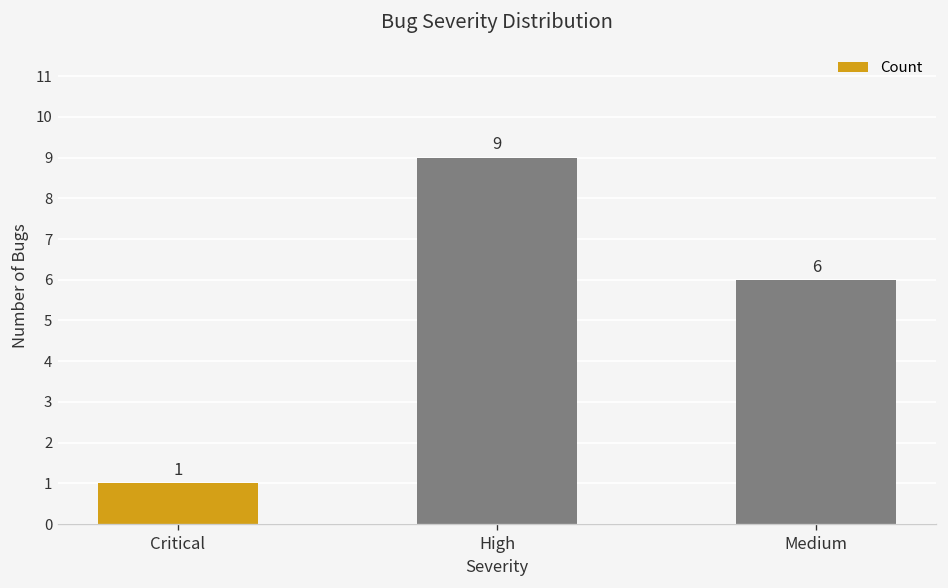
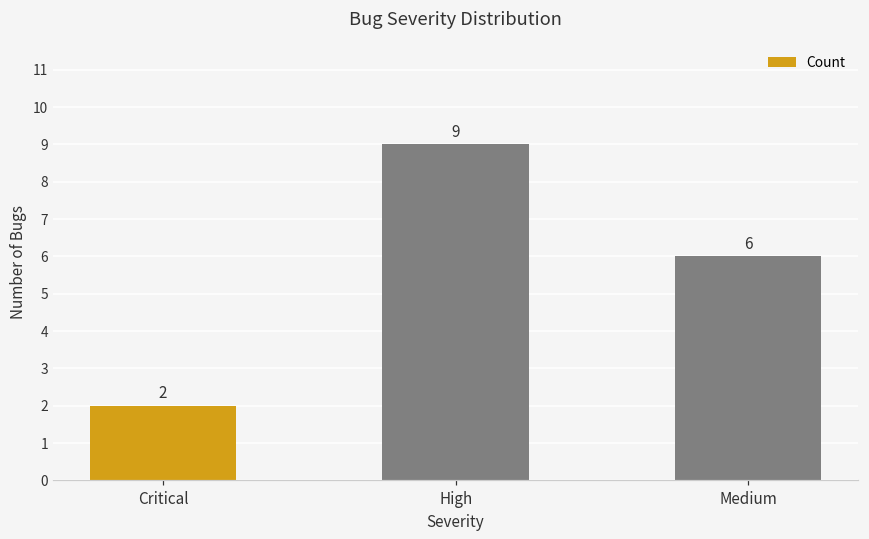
Critical: 1 -> 2
